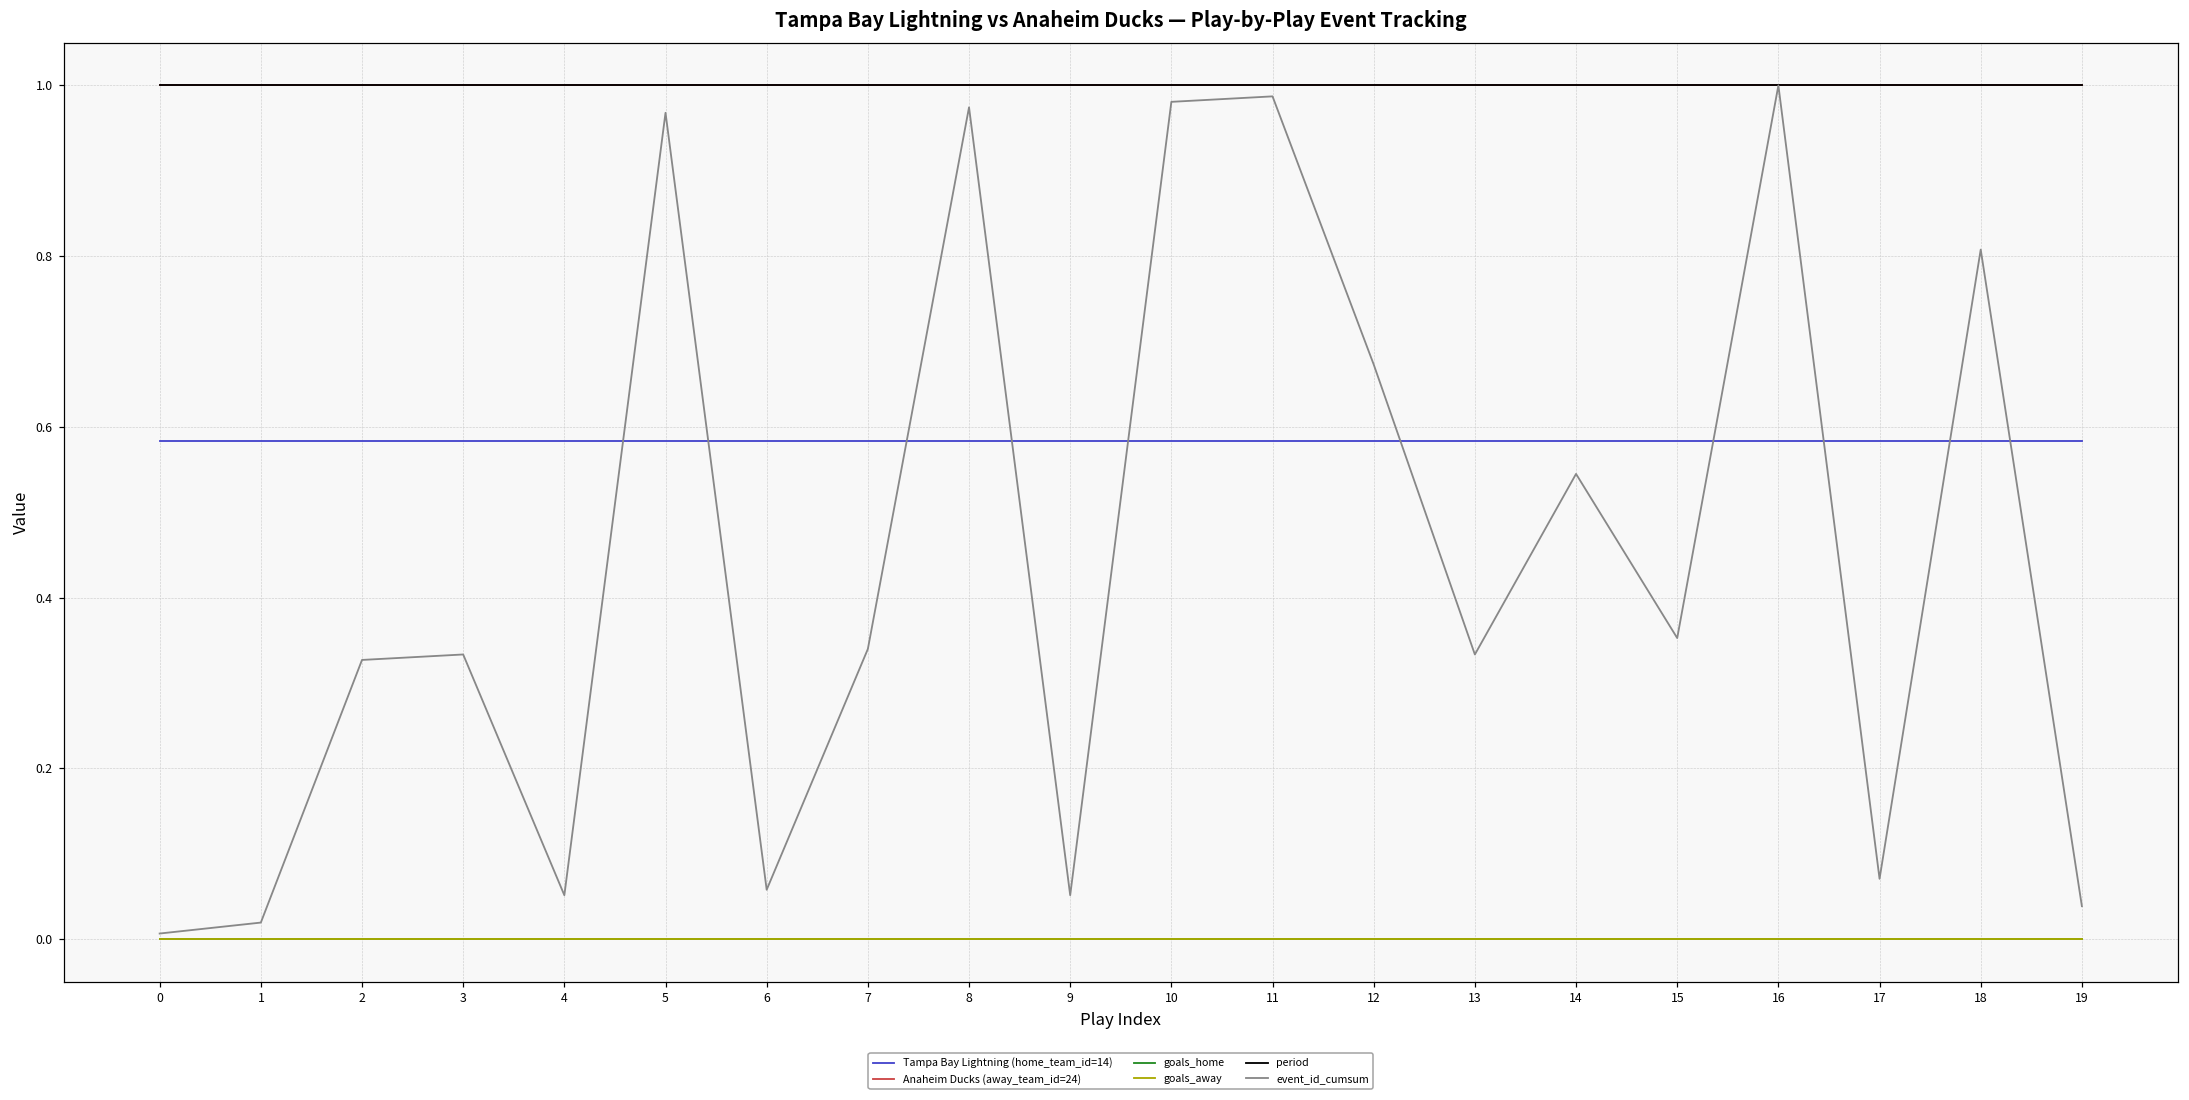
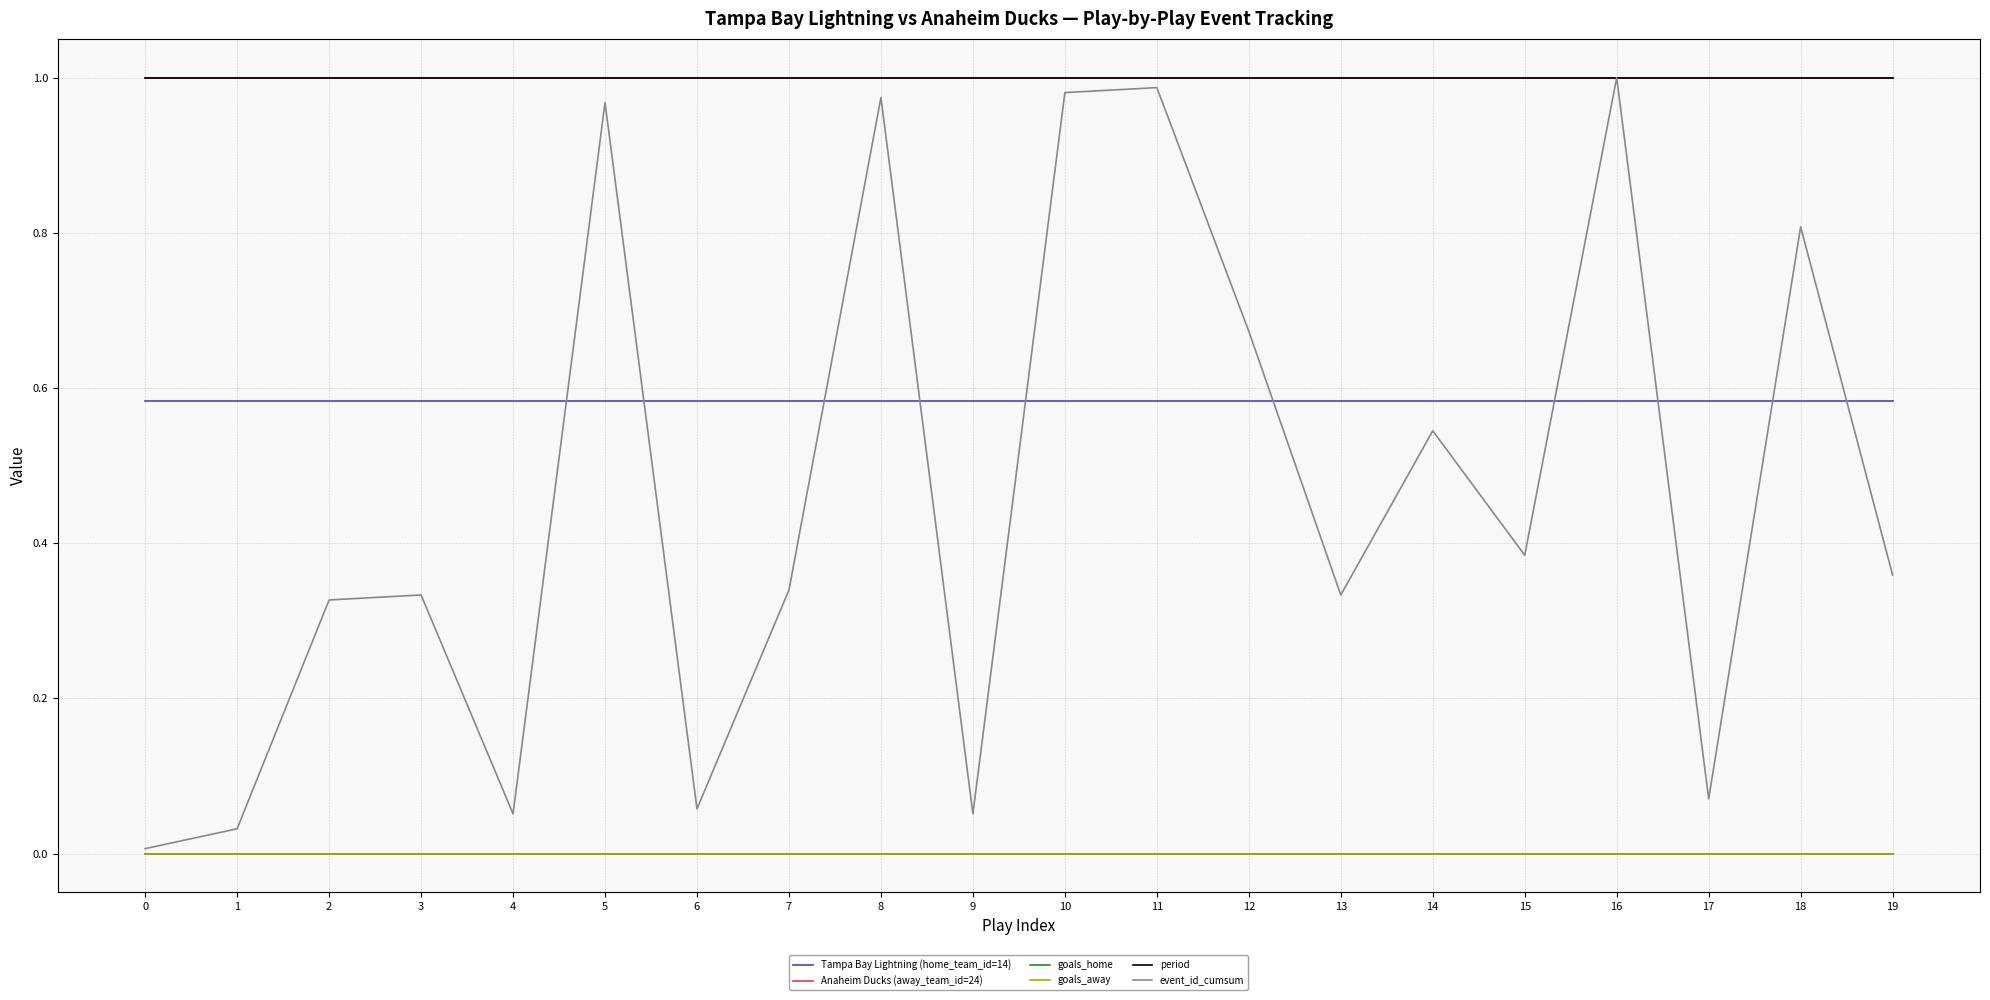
event_id_cumsum, 1: 0.02 -> 0.03
event_id_cumsum, 15: 0.35 -> 0.38
event_id_cumsum, 19: 0.04 -> 0.36
